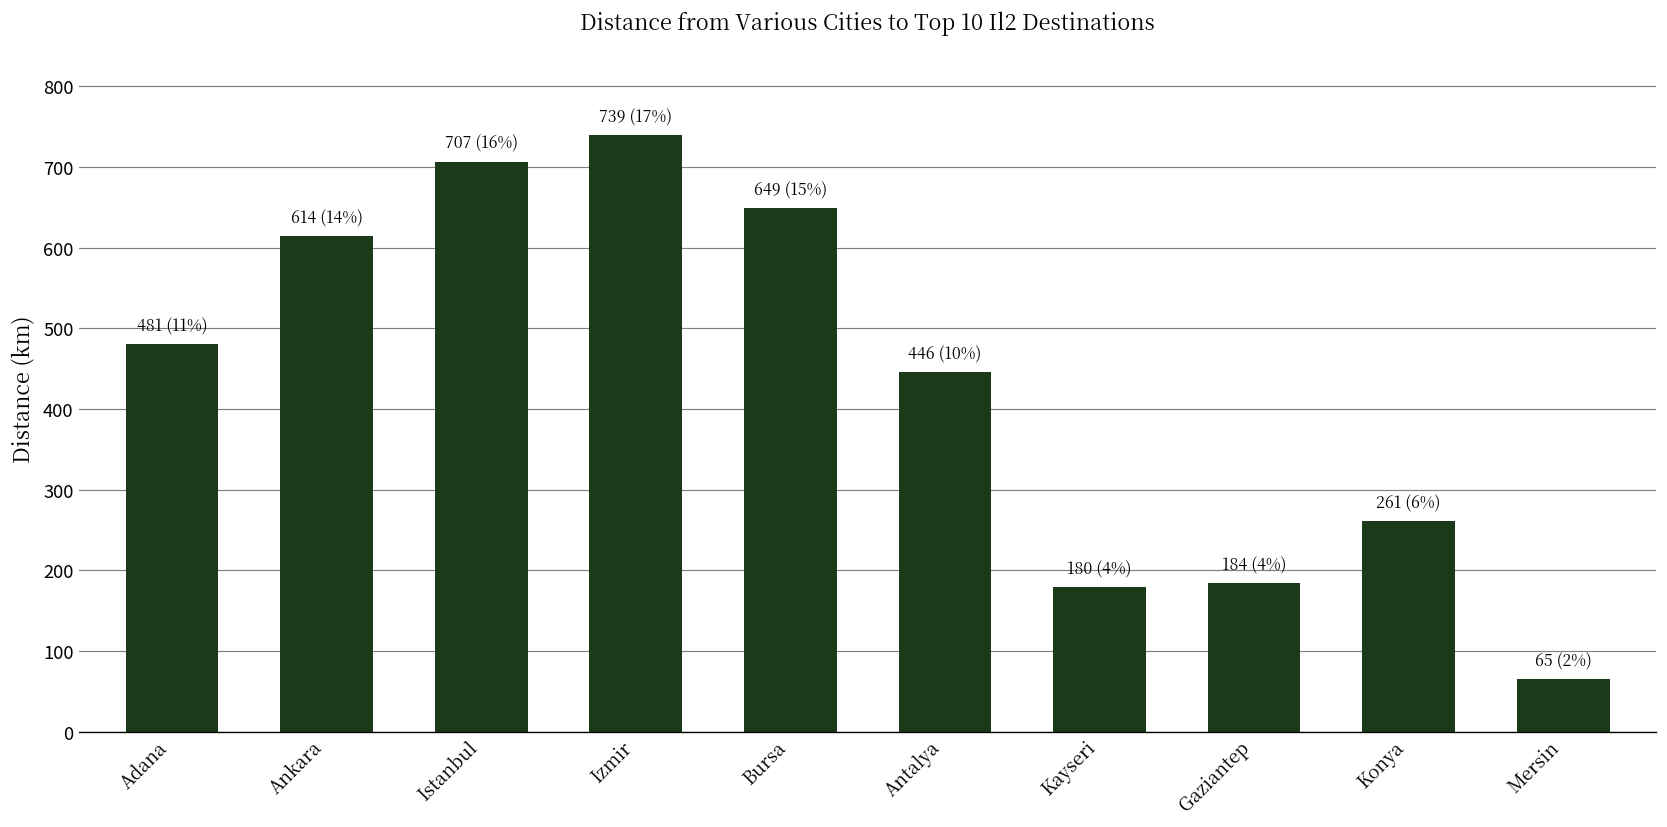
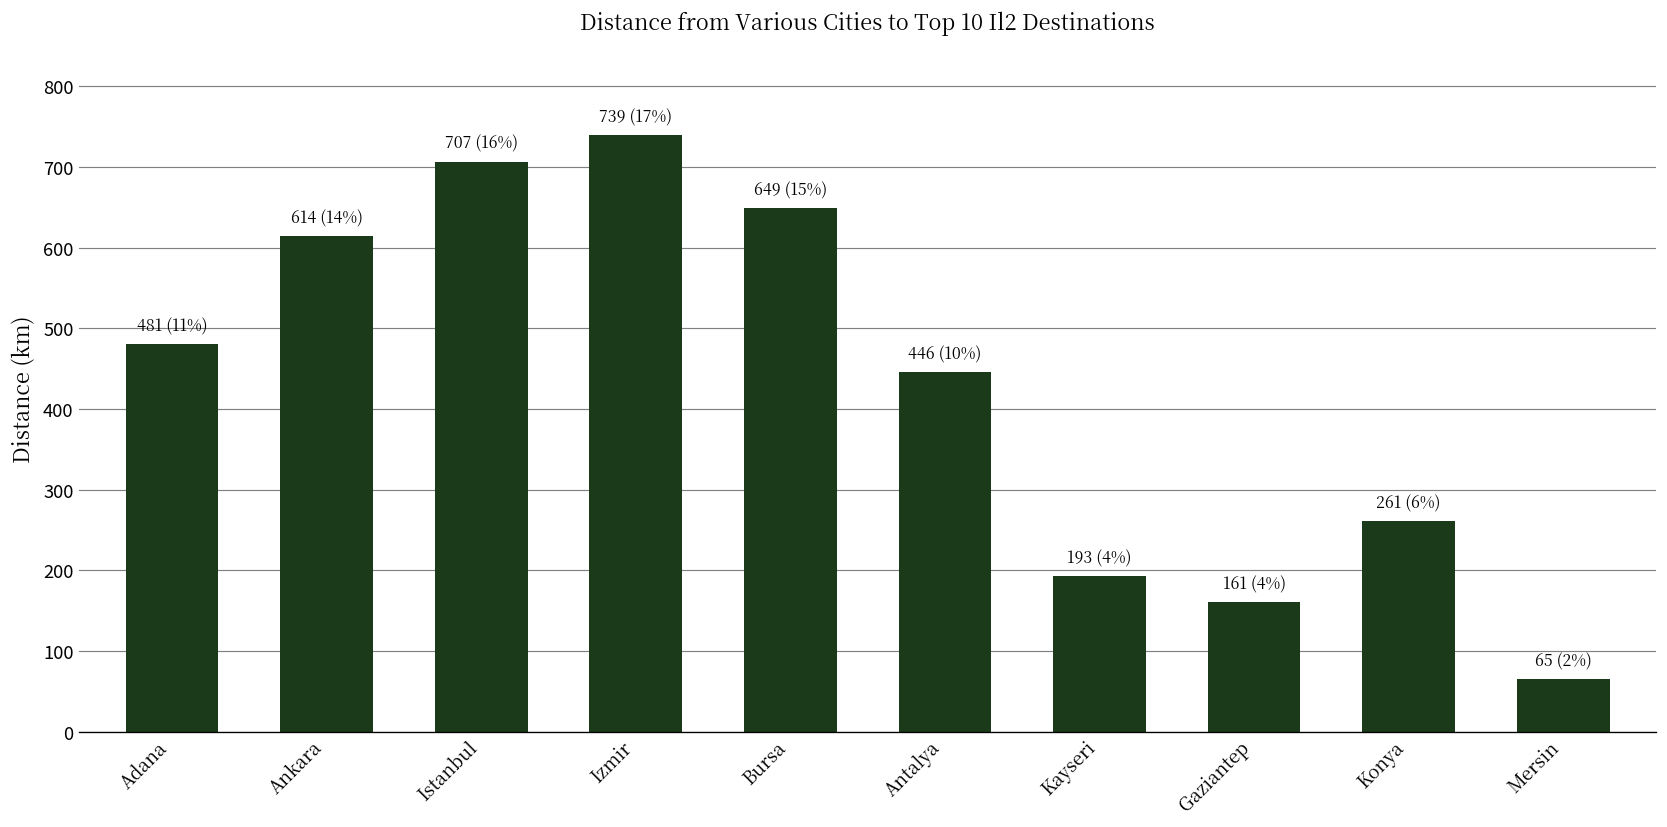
Kayseri: 180 -> 193
Gaziantep: 184 -> 161
